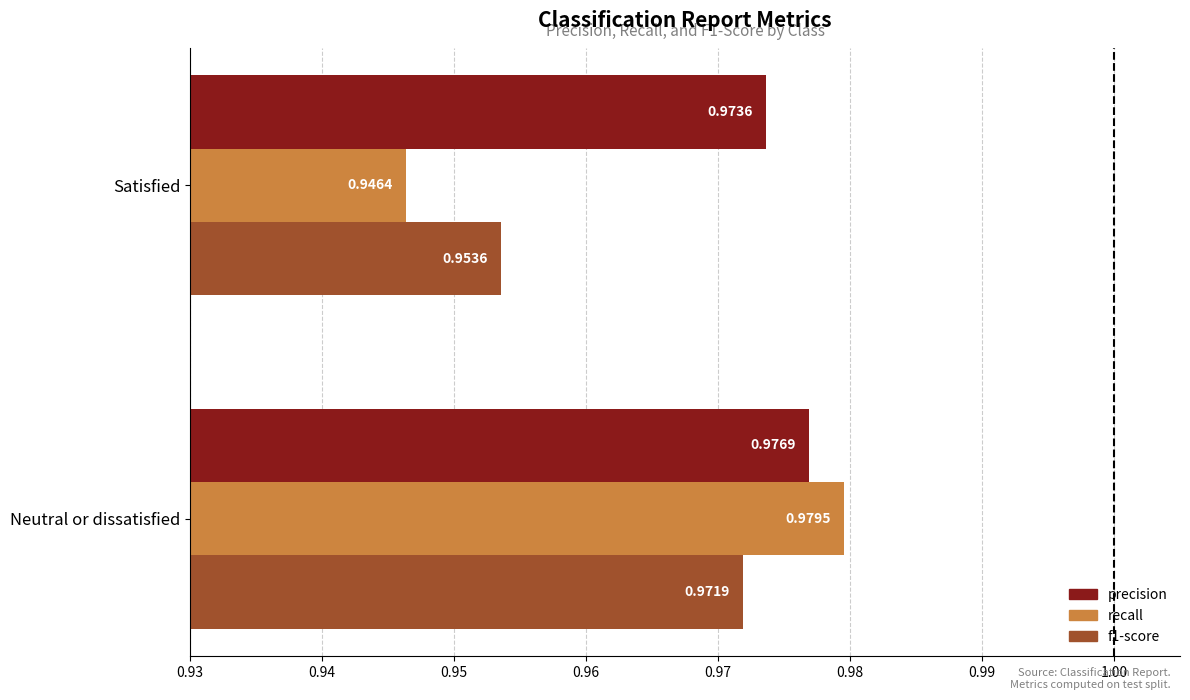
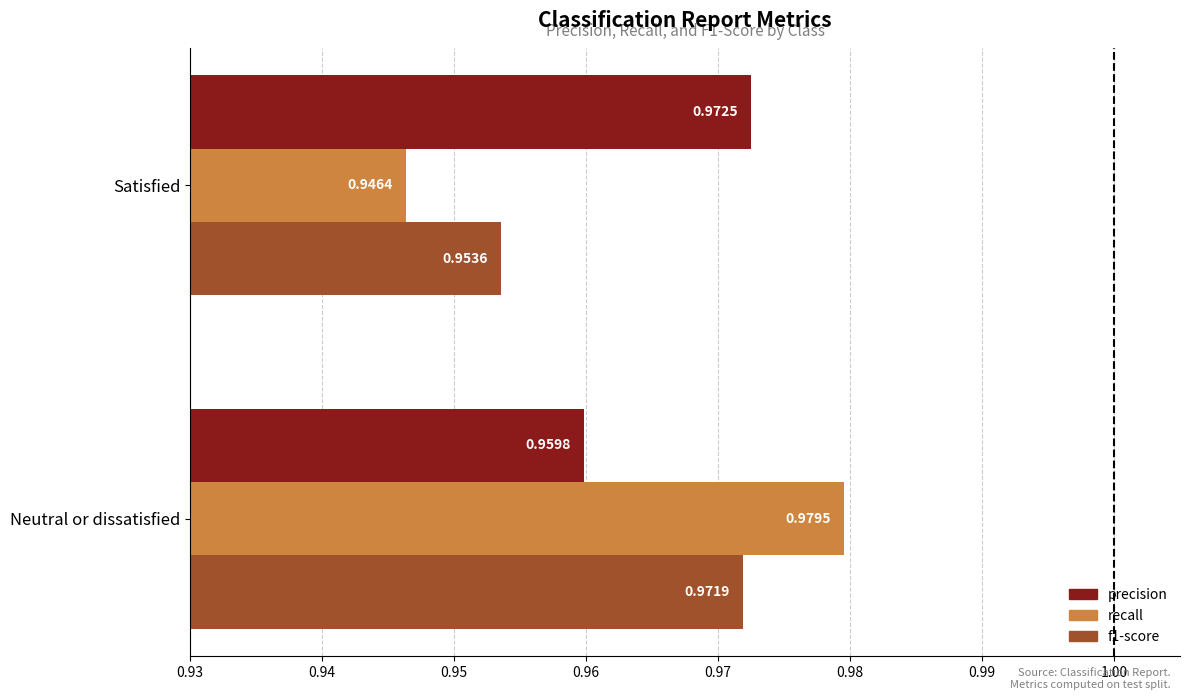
precision, Satisfied: 0.9736 -> 0.9725
precision, Neutral or dissatisfied: 0.9769 -> 0.9598
